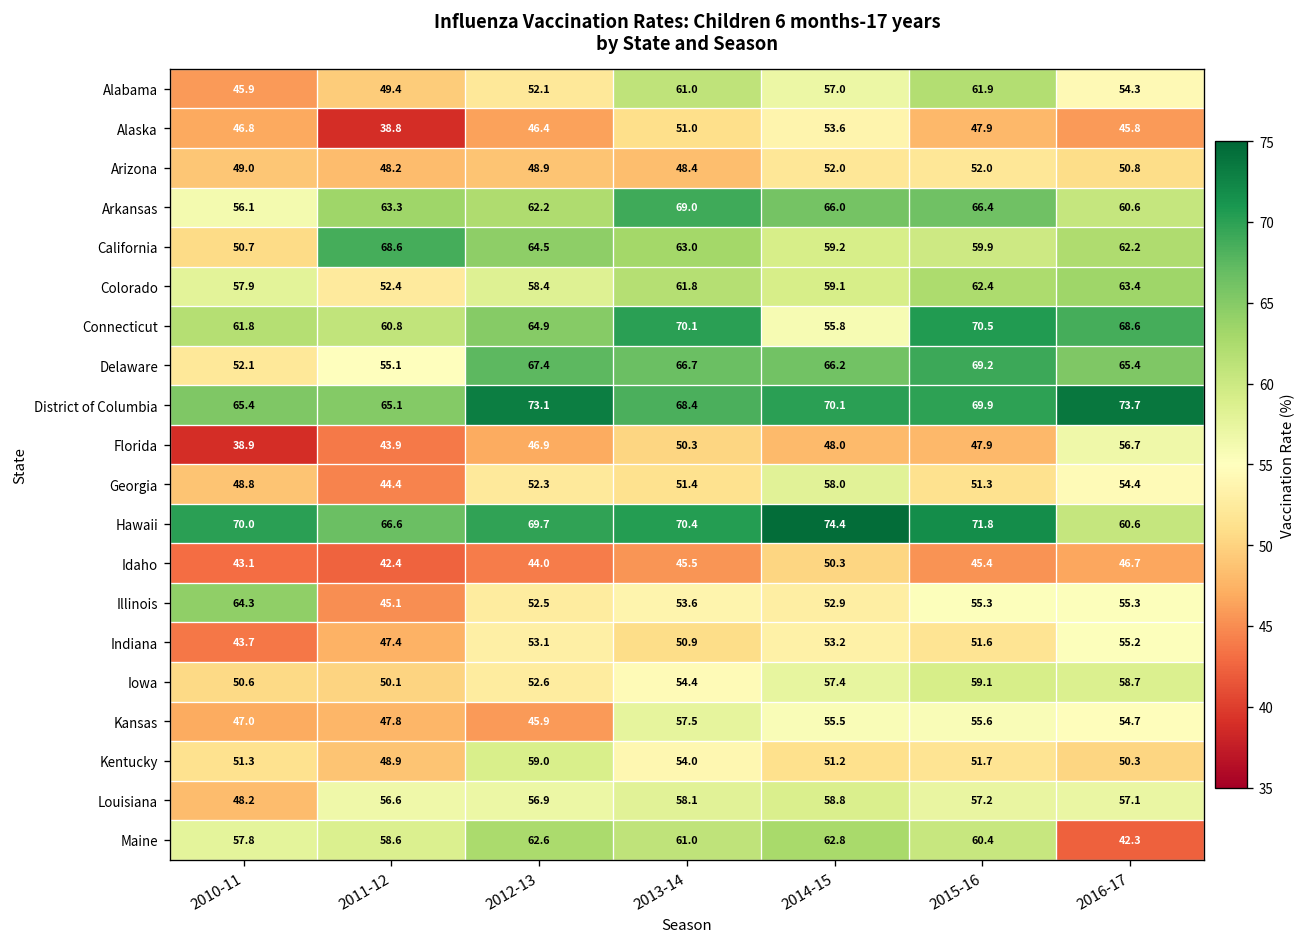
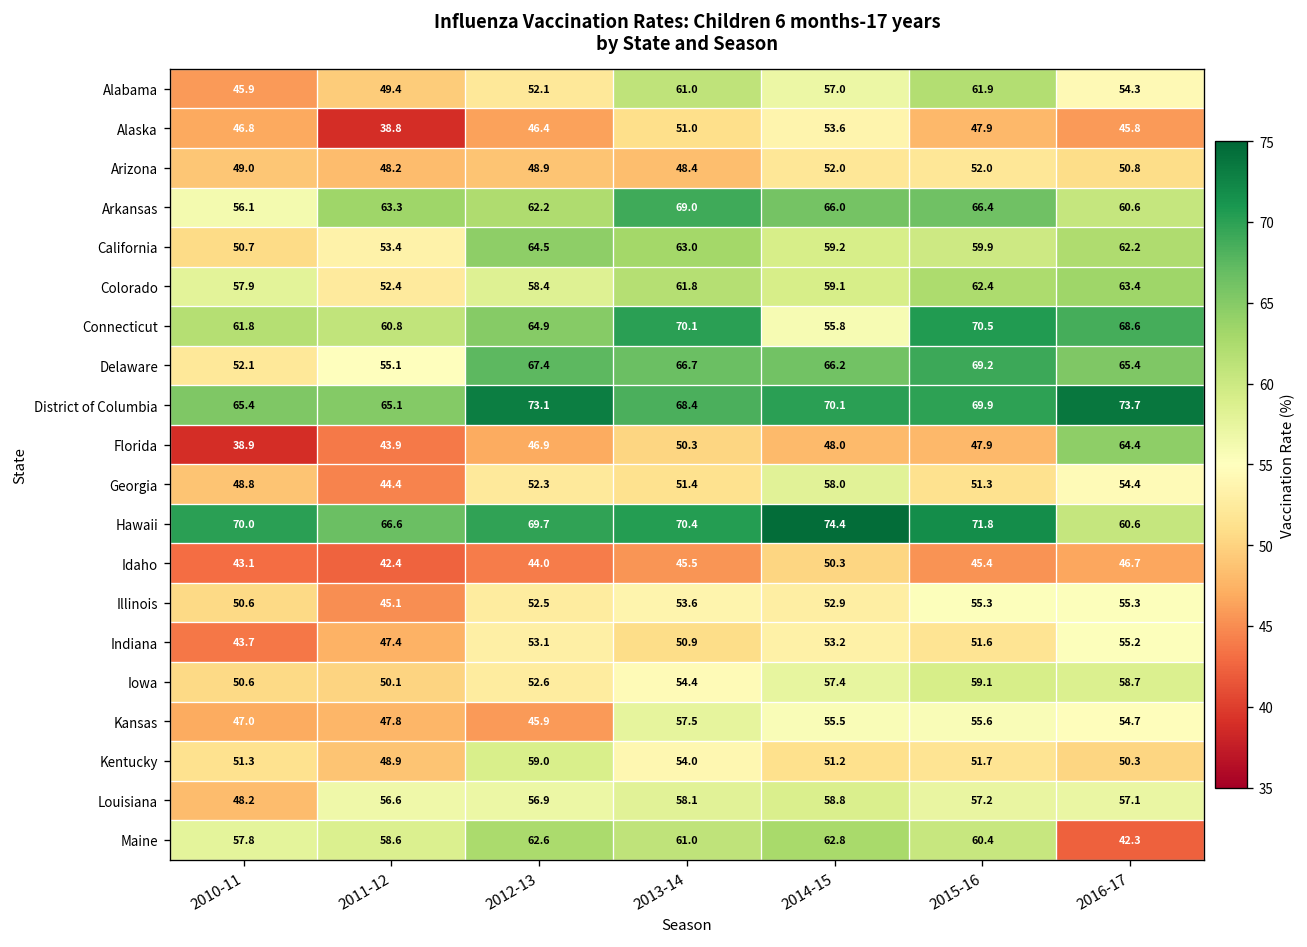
California, 2011-12: 68.6 -> 53.4
Florida, 2016-17: 56.7 -> 64.4
Illinois, 2010-11: 64.3 -> 50.6
